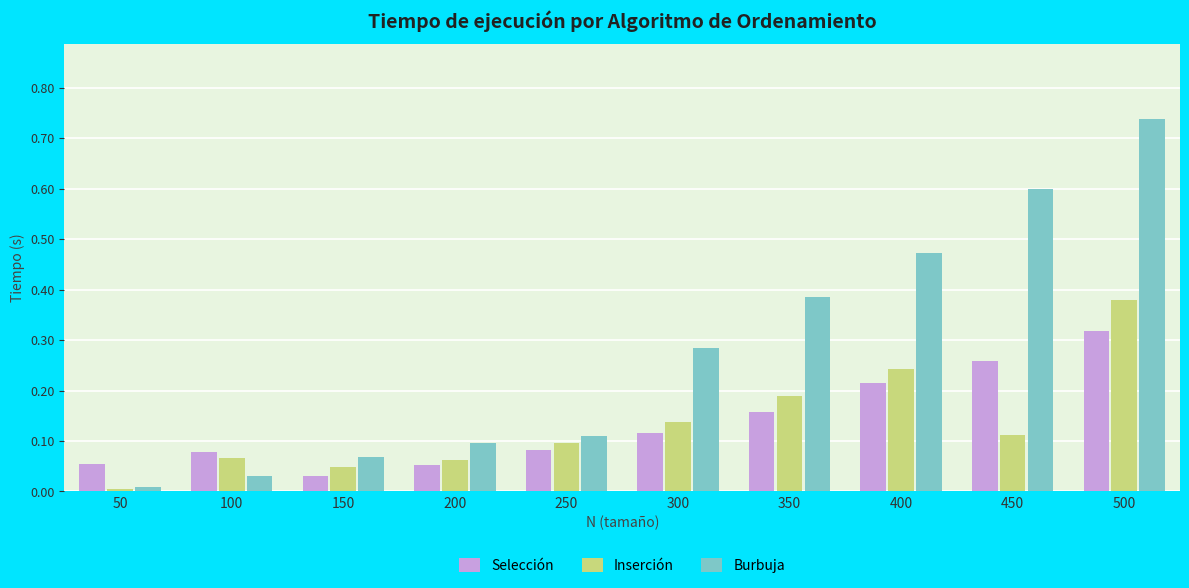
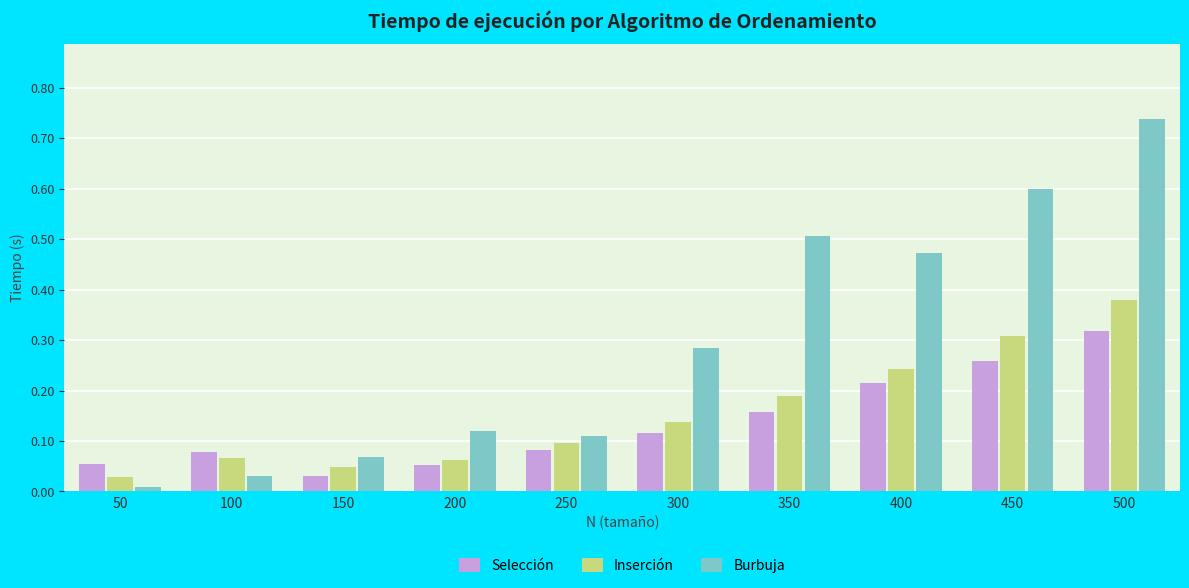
Inserción, 50: 0.00 -> 0.03
Burbuja, 200: 0.10 -> 0.12
Burbuja, 350: 0.38 -> 0.51
Inserción, 450: 0.11 -> 0.31
